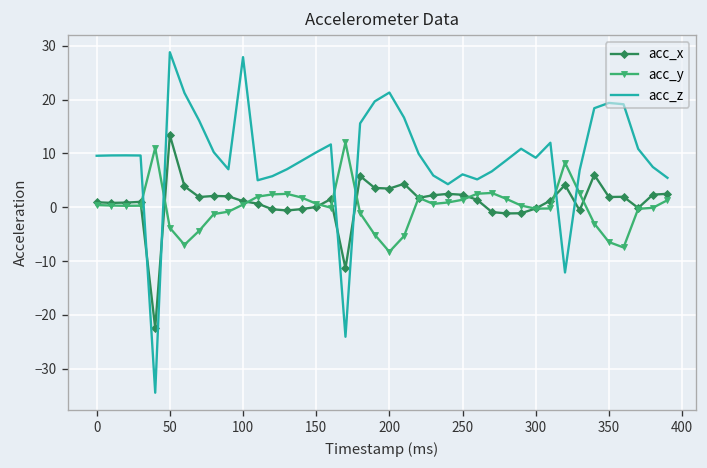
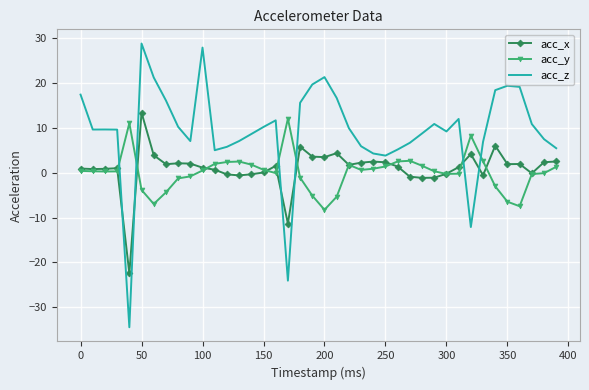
acc_z, 0: 10 -> 17
acc_z, 250: 6 -> 4
